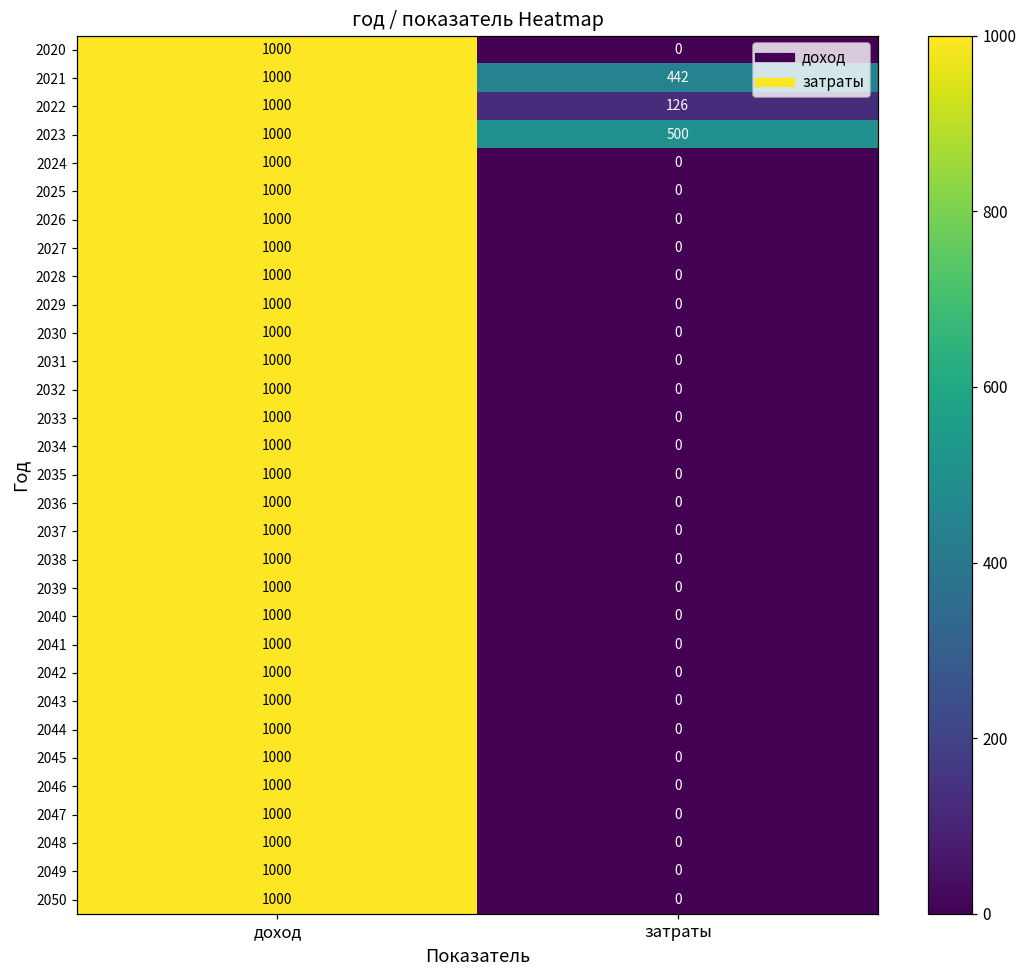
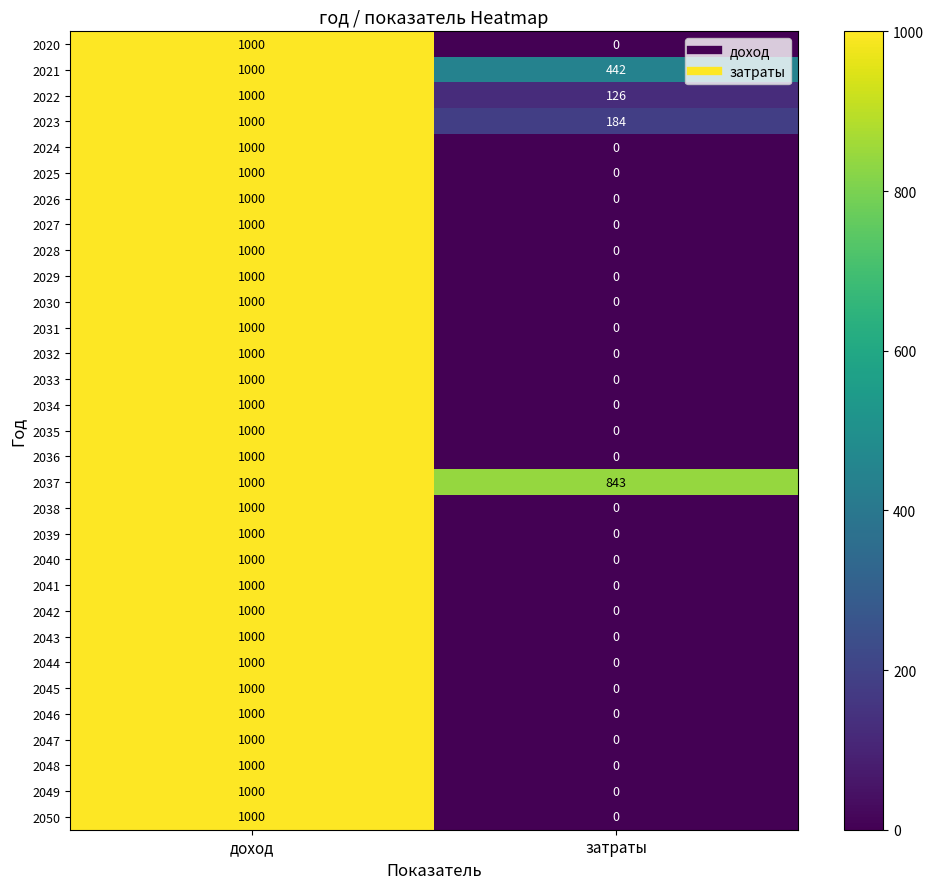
2023, затраты: 500 -> 184
2037, затраты: 0 -> 843
